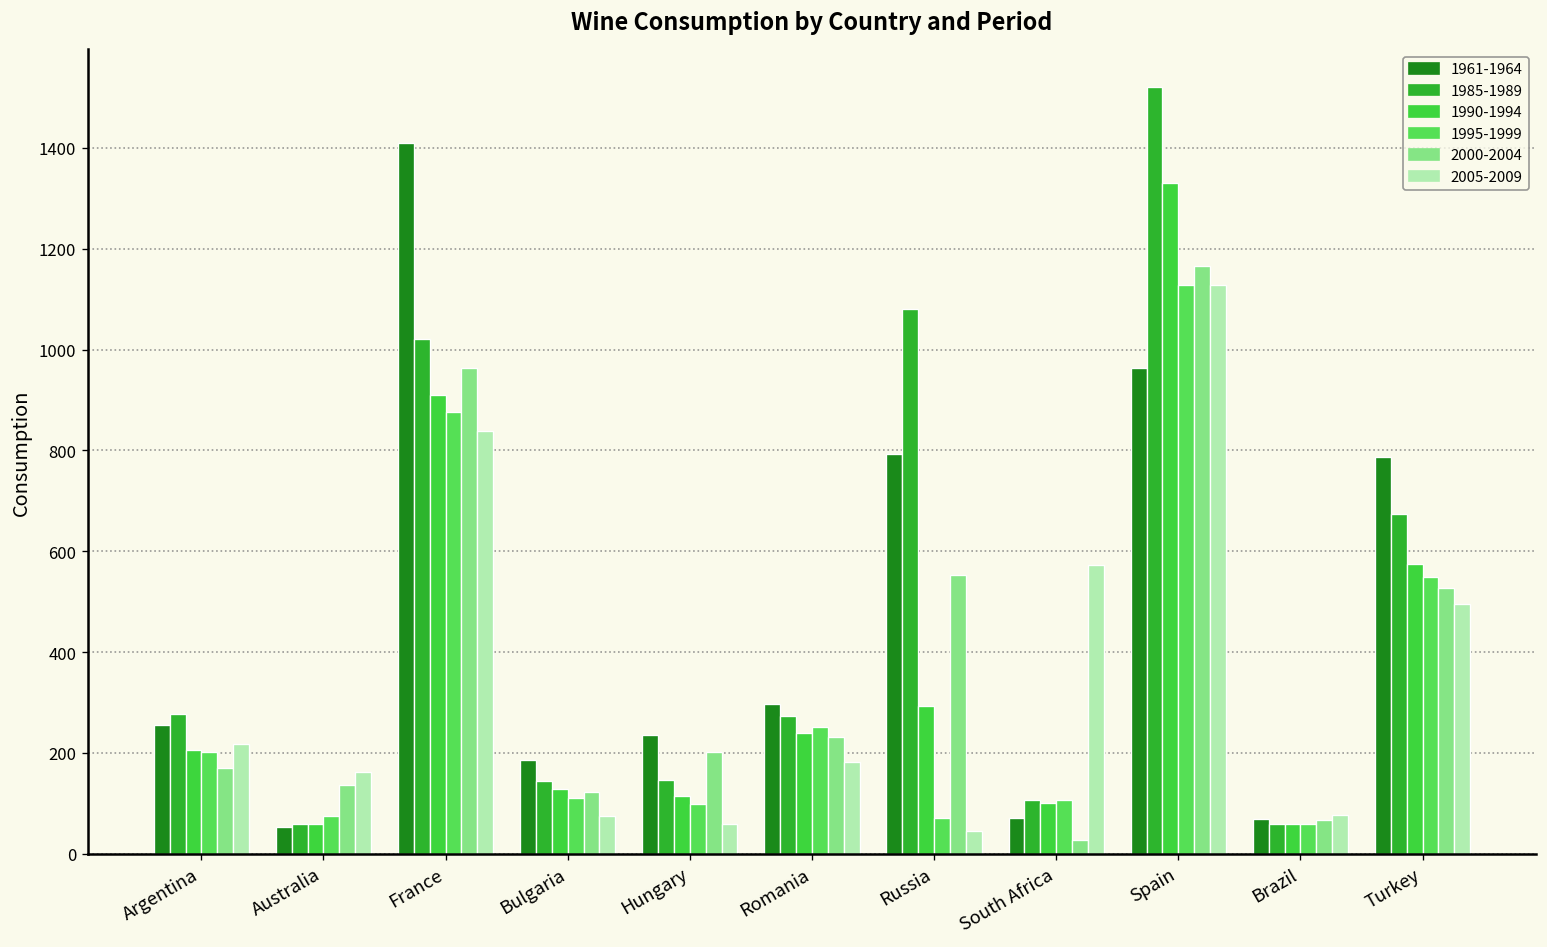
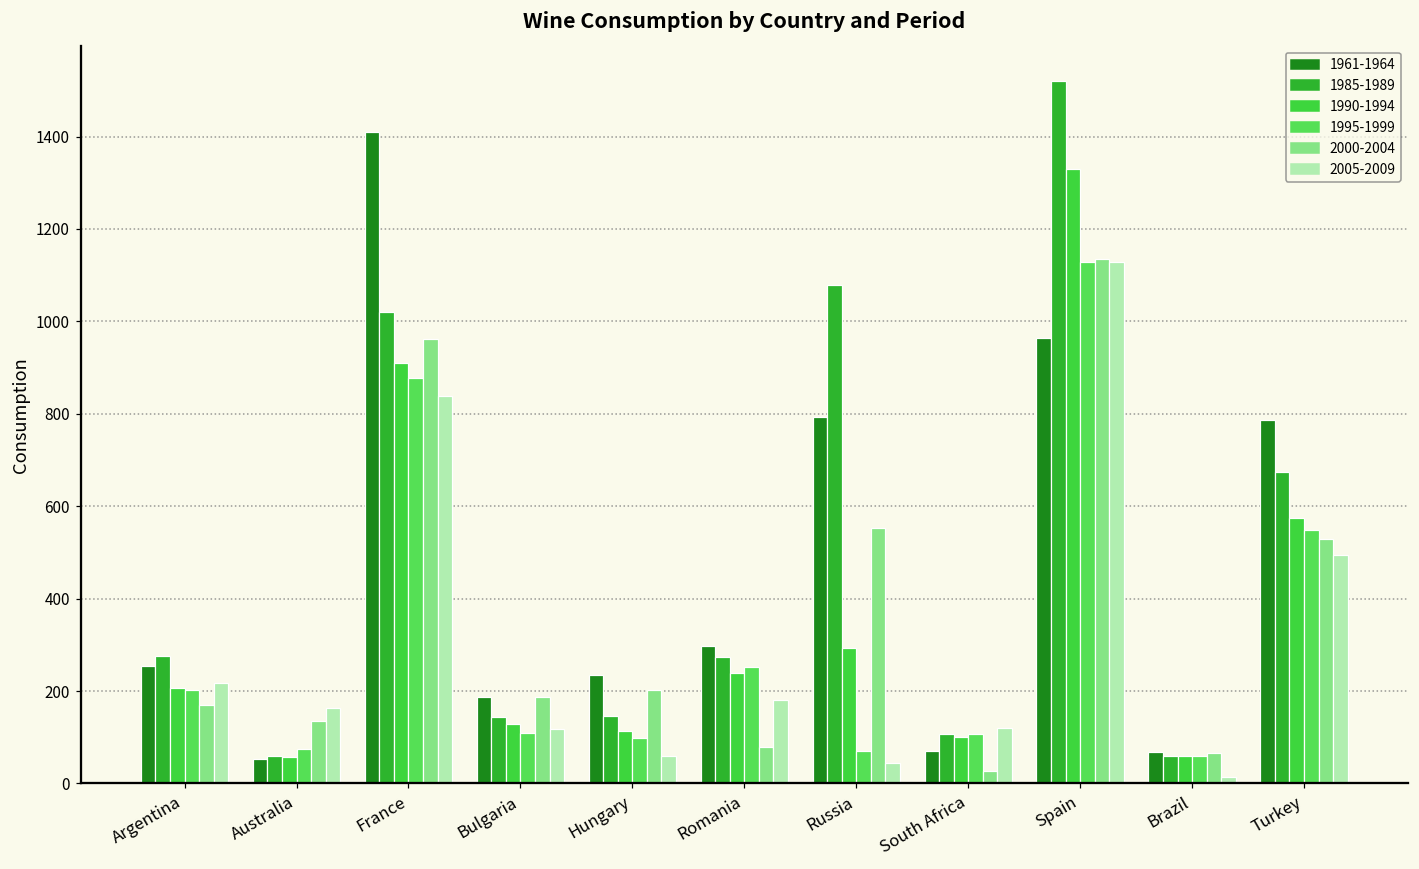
2000-2004, Bulgaria: 120 -> 190
2005-2009, Bulgaria: 80 -> 120
2000-2004, Romania: 230 -> 80
2005-2009, South Africa: 570 -> 120
2000-2004, Spain: 1170 -> 1140
2005-2009, Brazil: 80 -> 10
